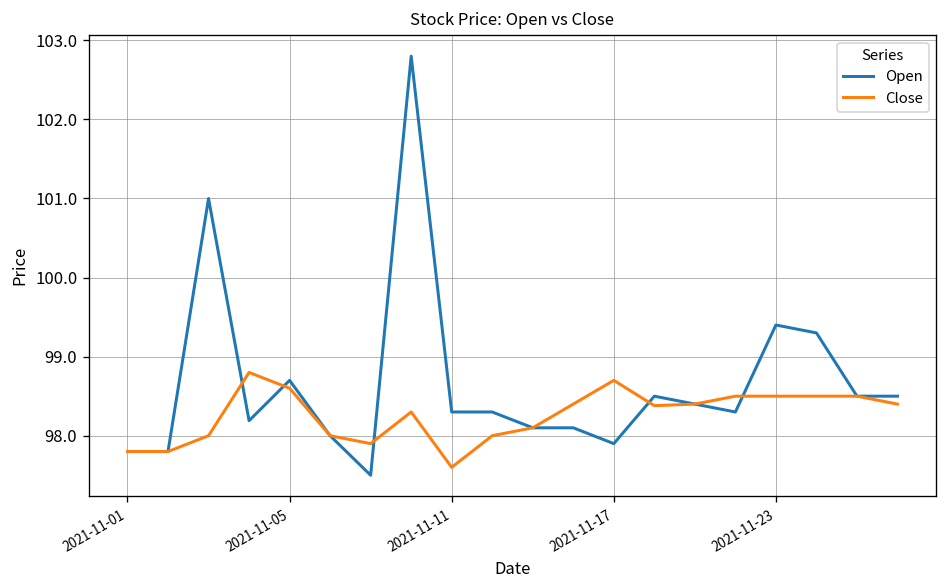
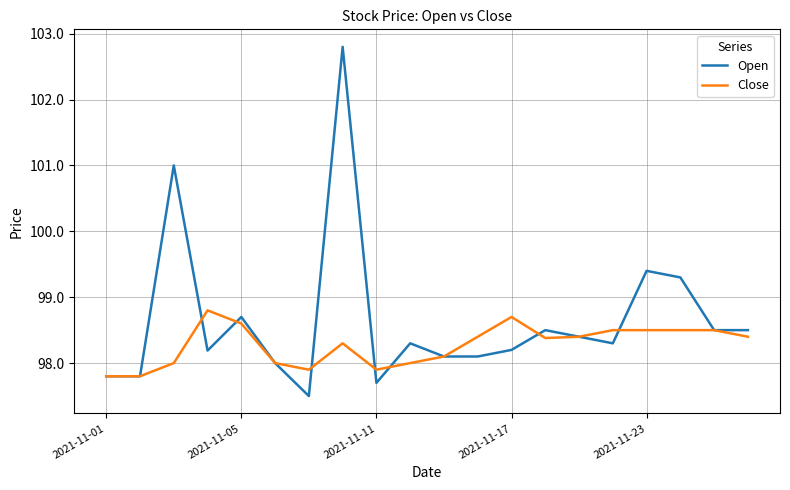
Open, 2021-11-11: 98.3 -> 97.7
Close, 2021-11-11: 97.6 -> 97.9
Open, 2021-11-17: 97.9 -> 98.2
